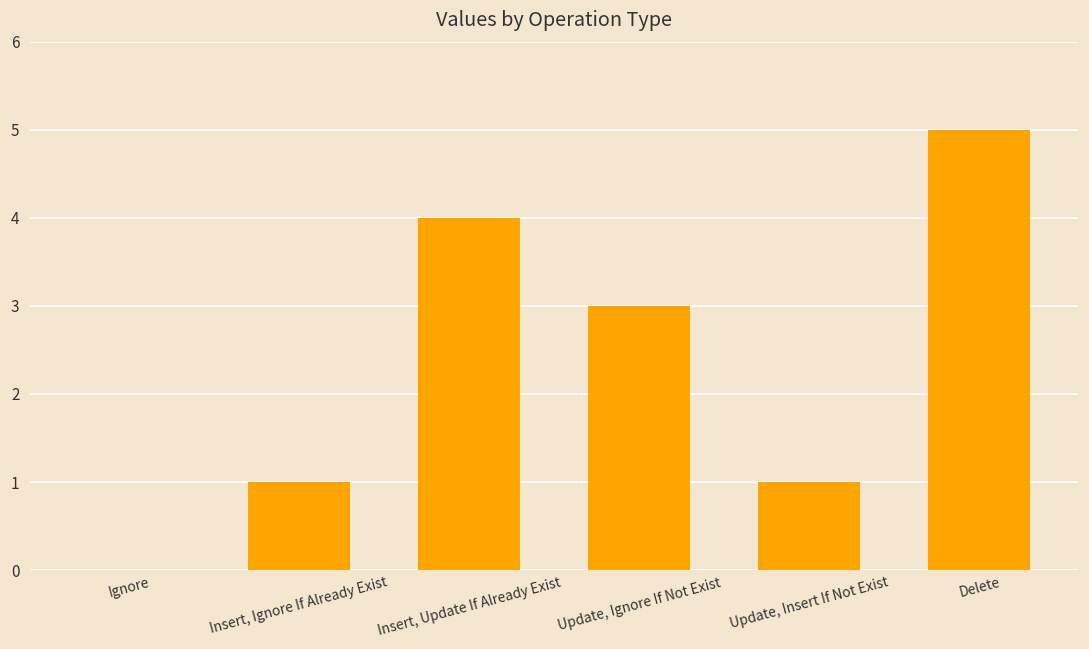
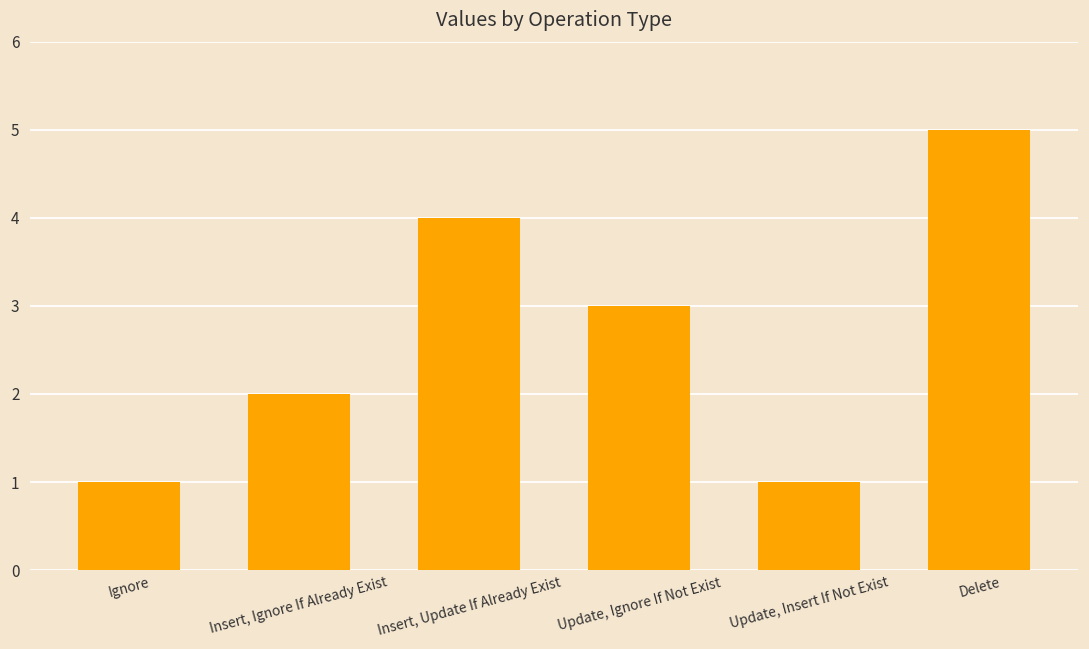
Ignore: 0 -> 1
Insert, Ignore If Already Exist: 1 -> 2
